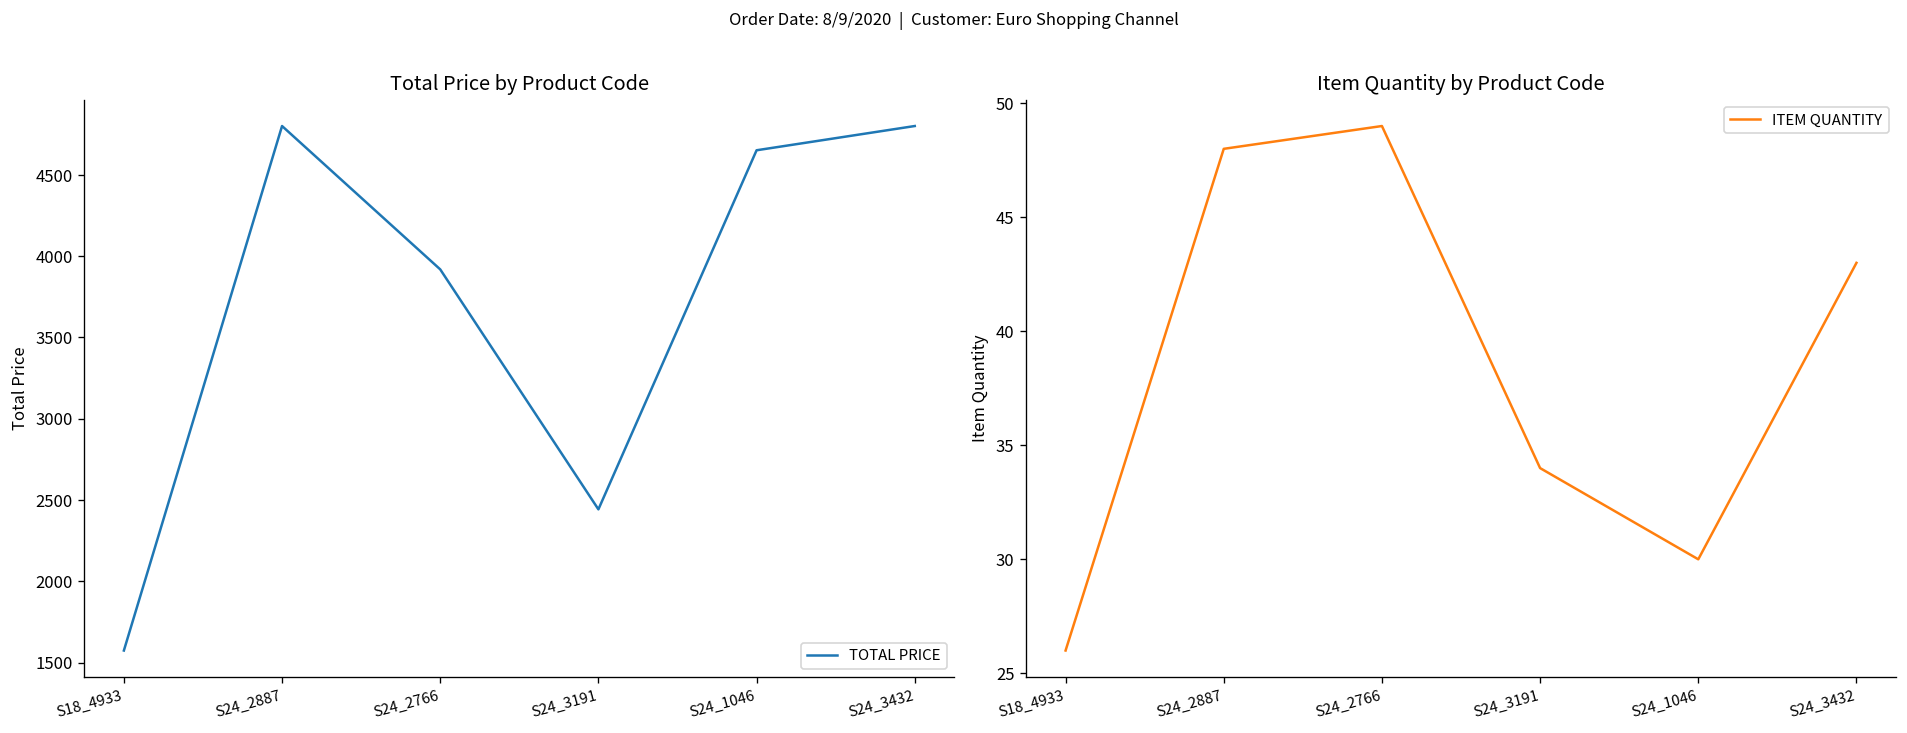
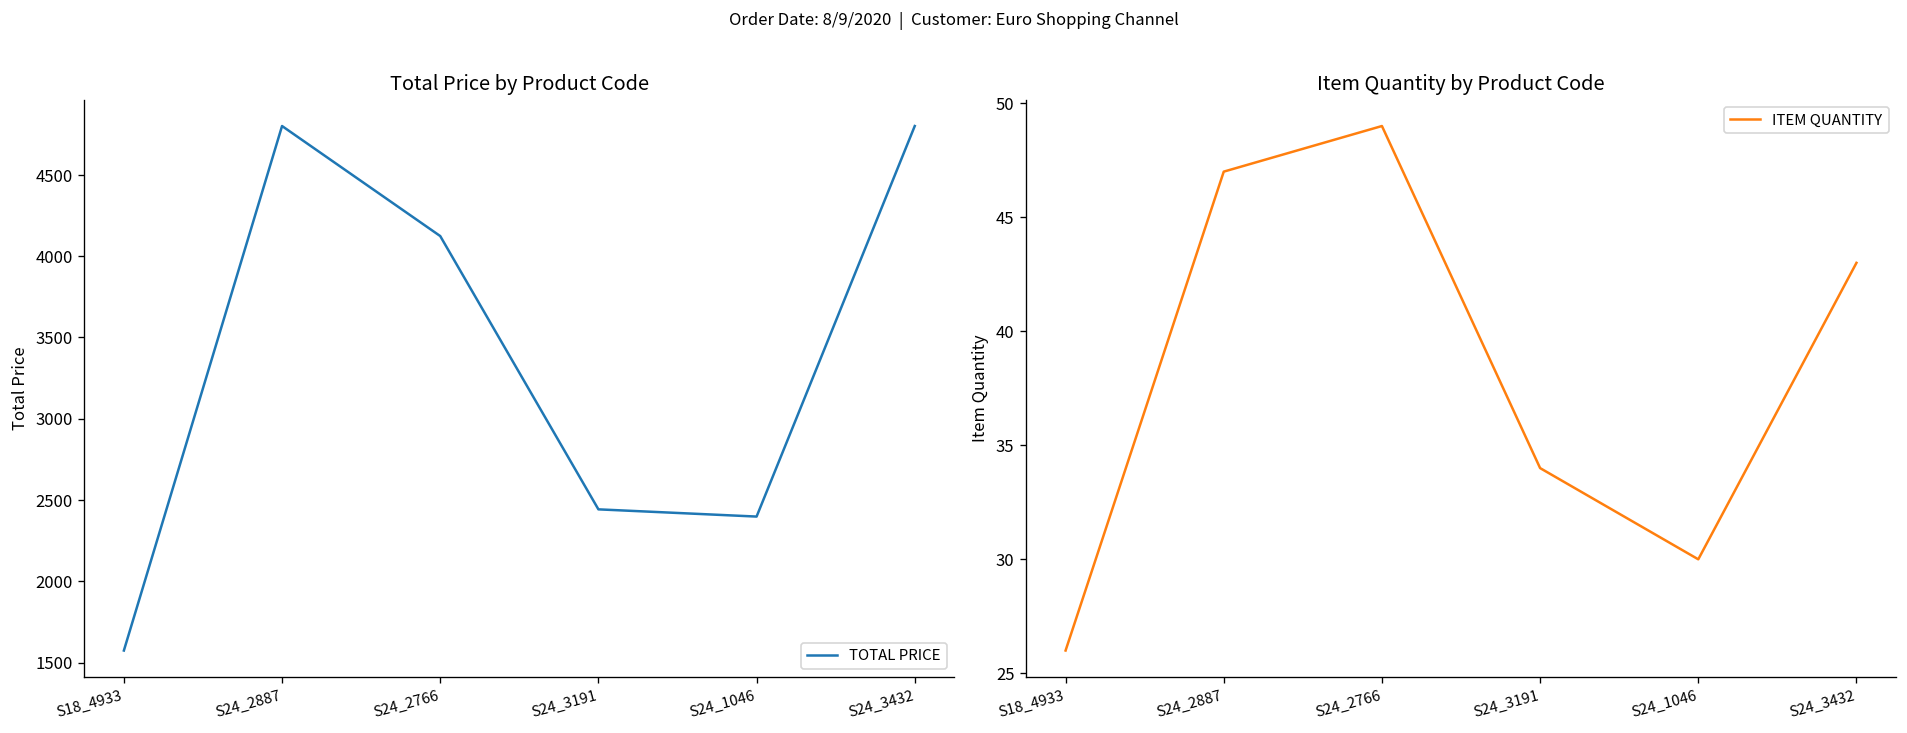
Total Price by Product Code, S24_2766: 3920 -> 4120
Total Price by Product Code, S24_1046: 4650 -> 2400
Item Quantity by Product Code, S24_2887: 48 -> 47
